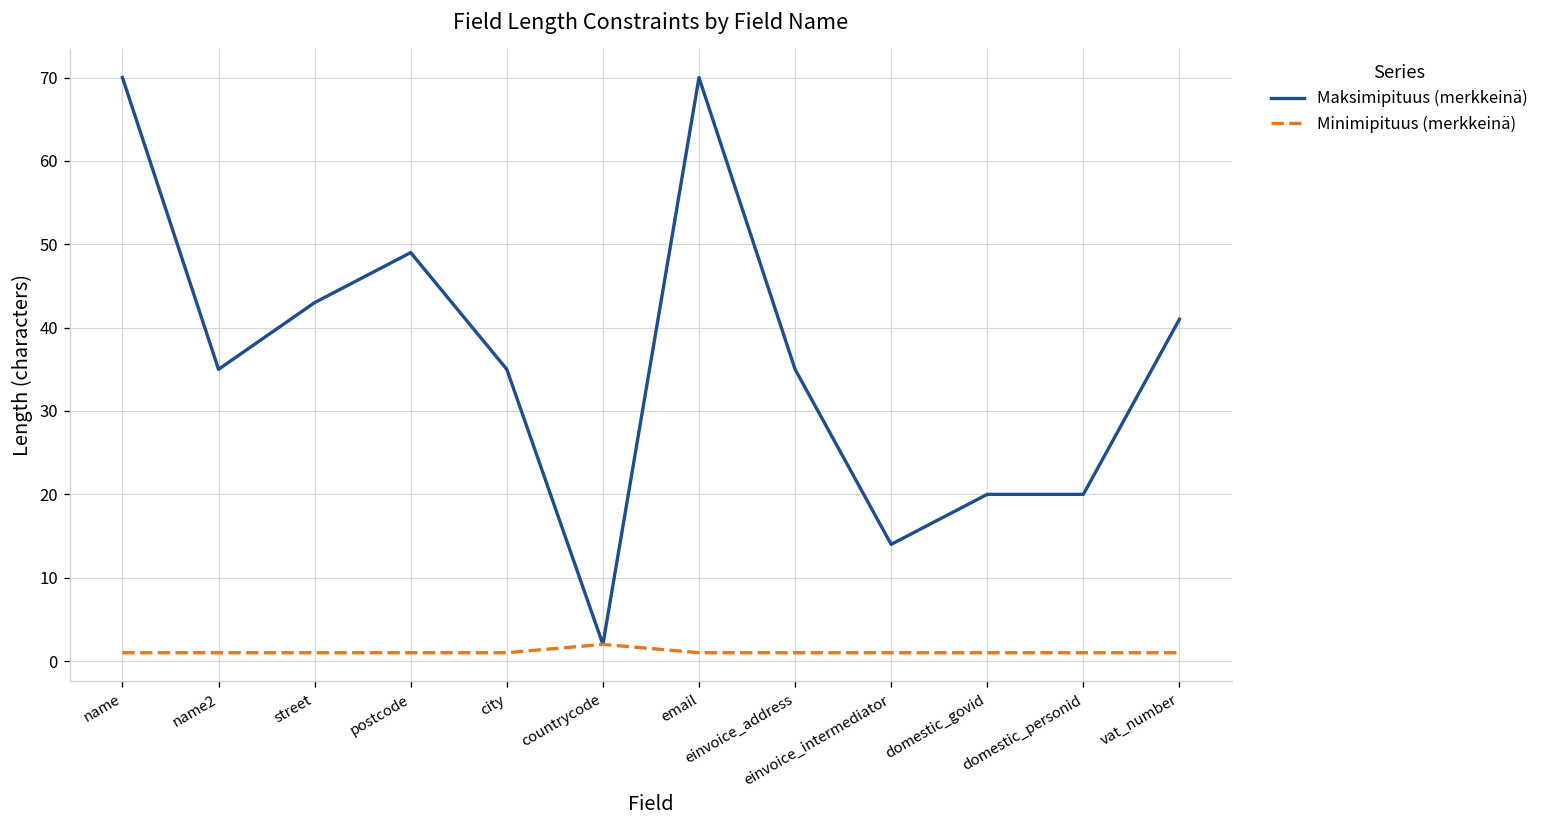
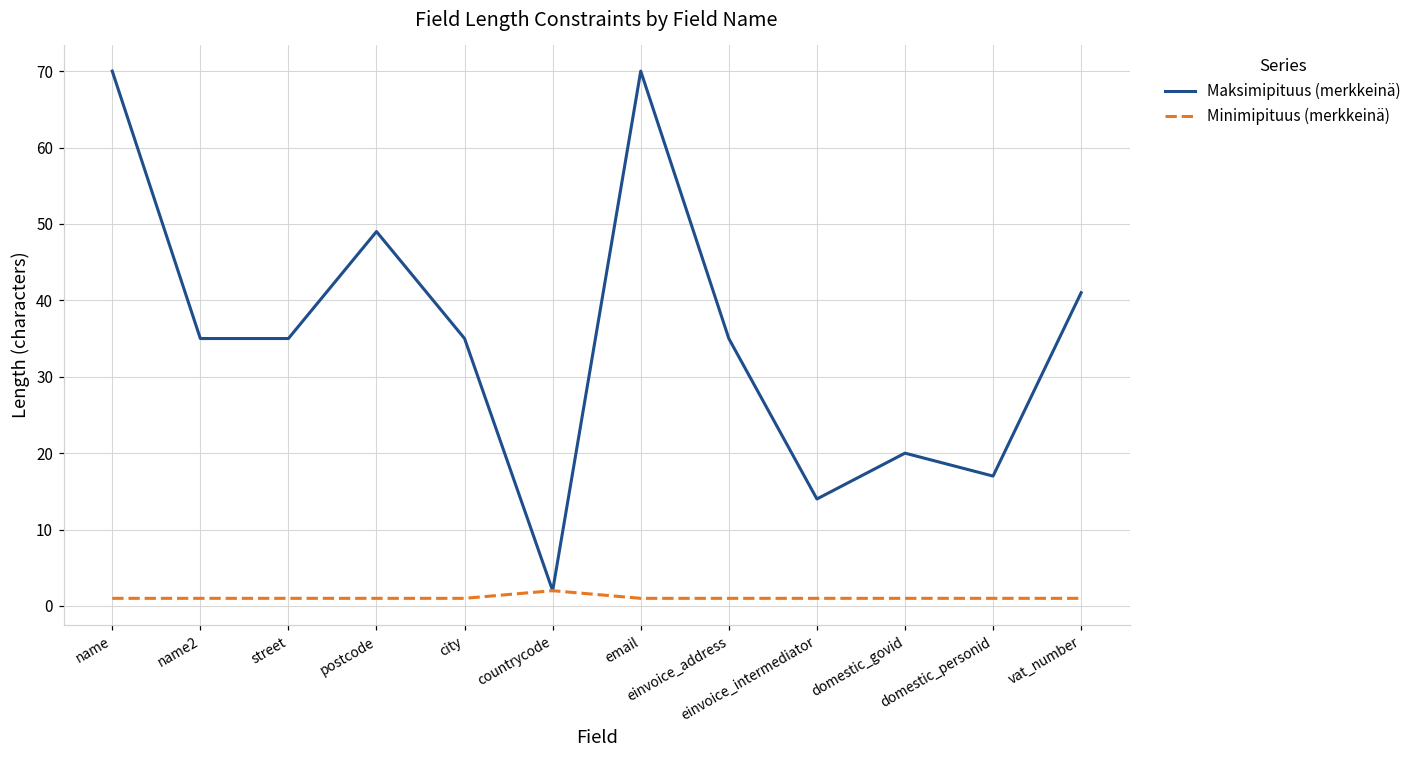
Maksimipituus (merkkeinä), street: 43 -> 35
Maksimipituus (merkkeinä), domestic_personid: 20 -> 17
